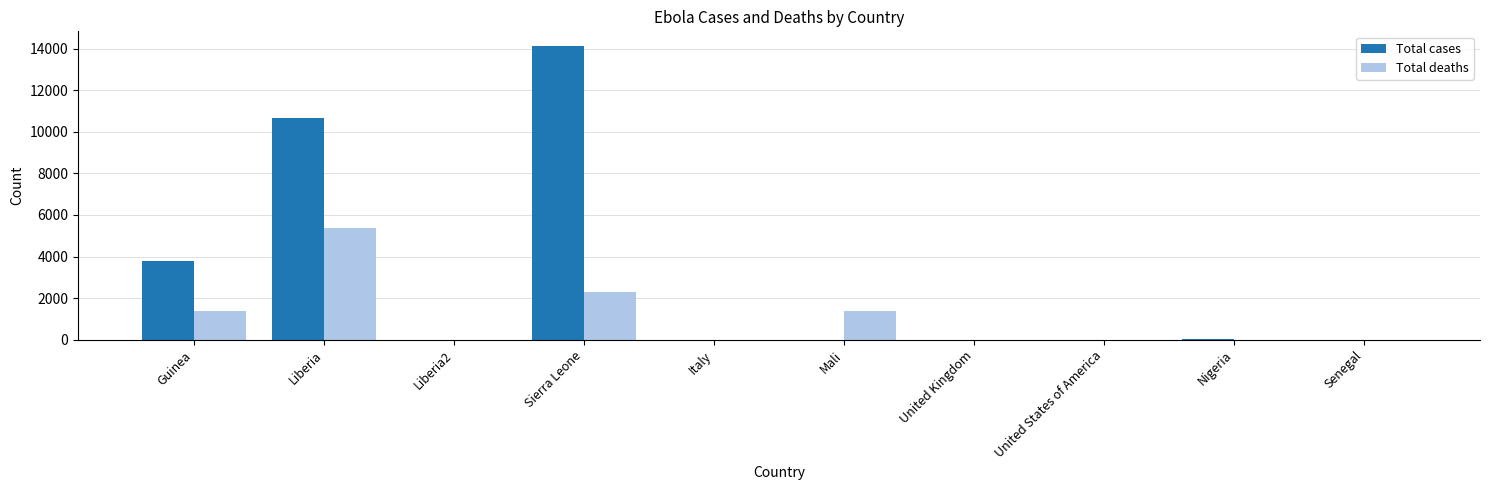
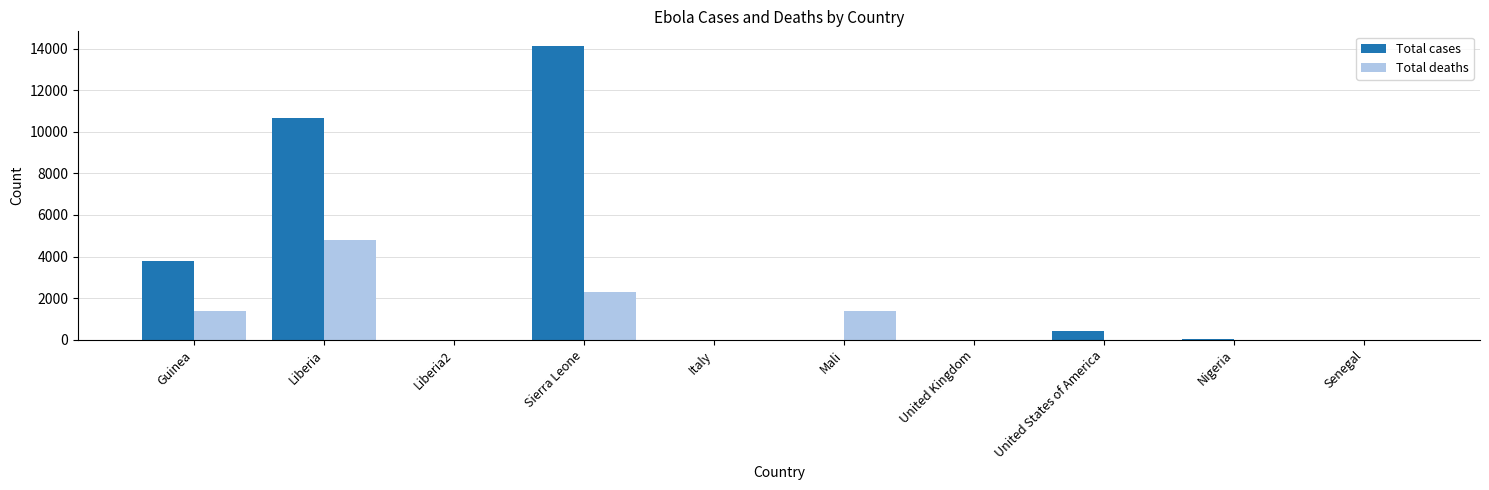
Total deaths, Liberia: 5400 -> 4800
Total cases, United States of America: 0 -> 400
